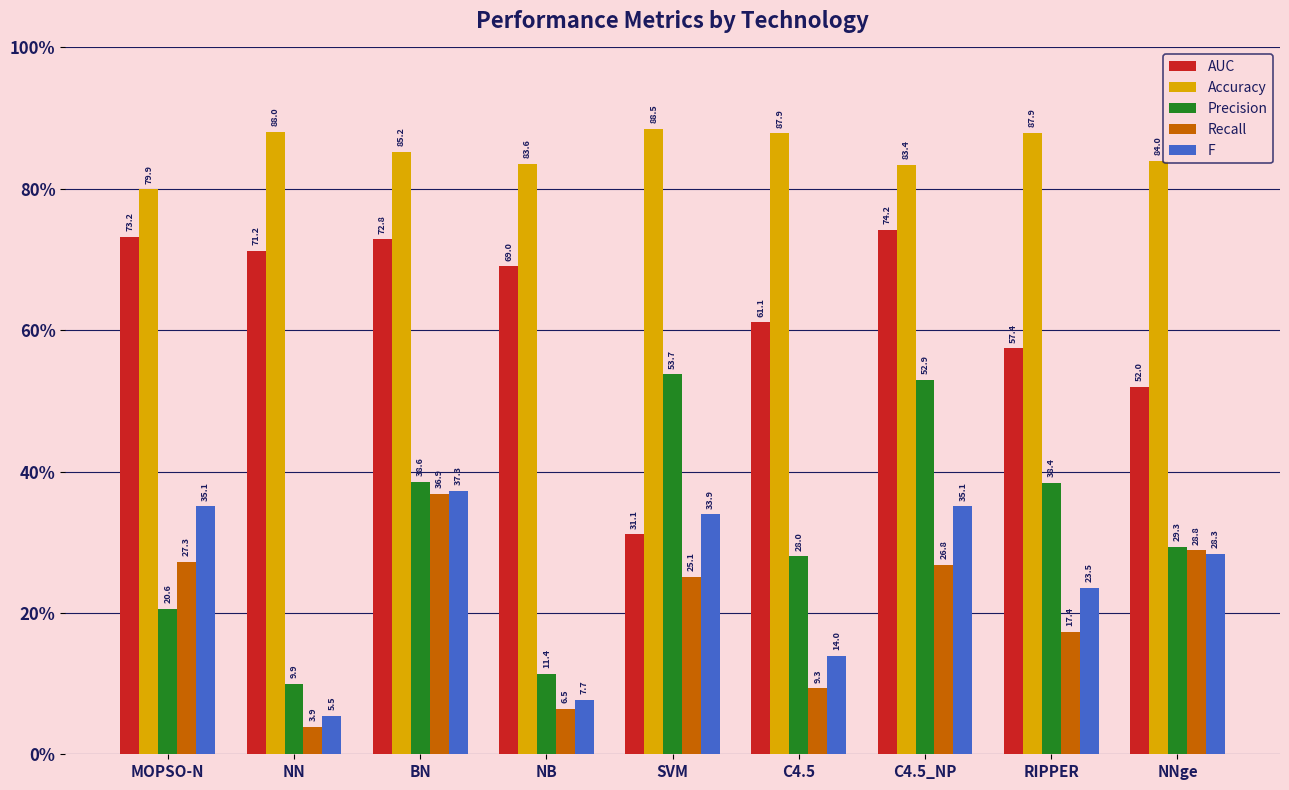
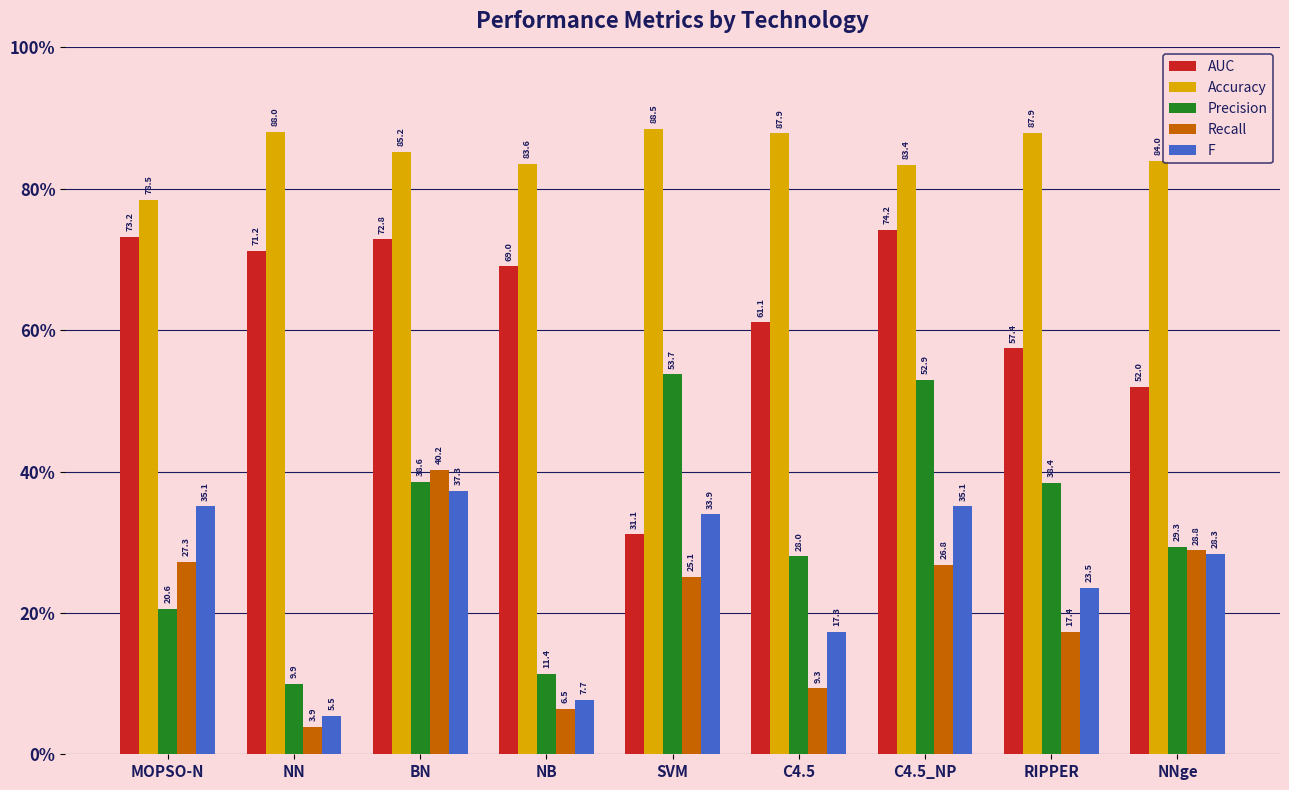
Accuracy, MOPSO-N: 79.9 -> 78.5
Recall, BN: 36.9 -> 40.2
F, C4.5: 14.0 -> 17.3
